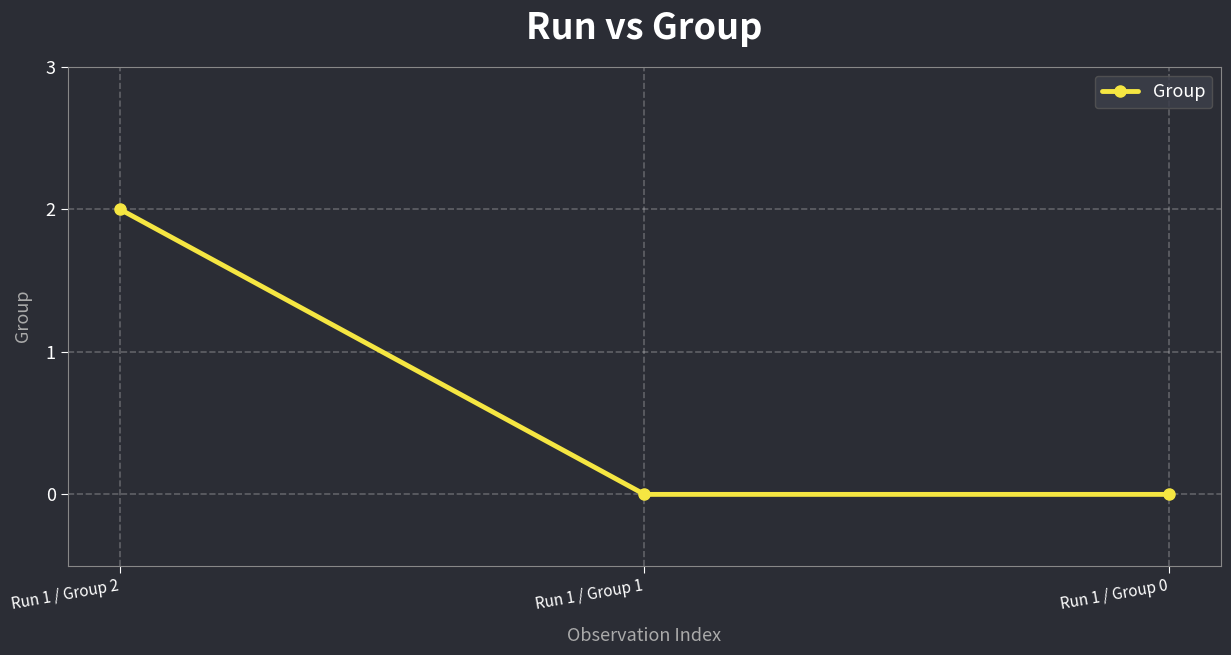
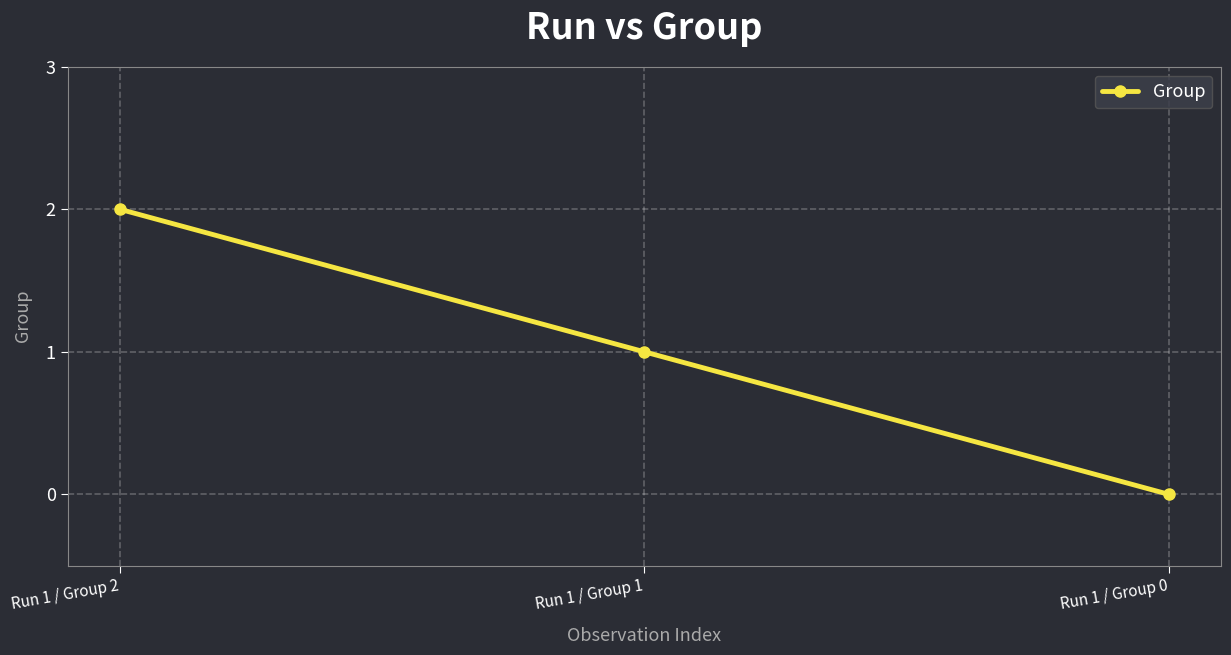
Run 1 / Group 1: 0 -> 1
